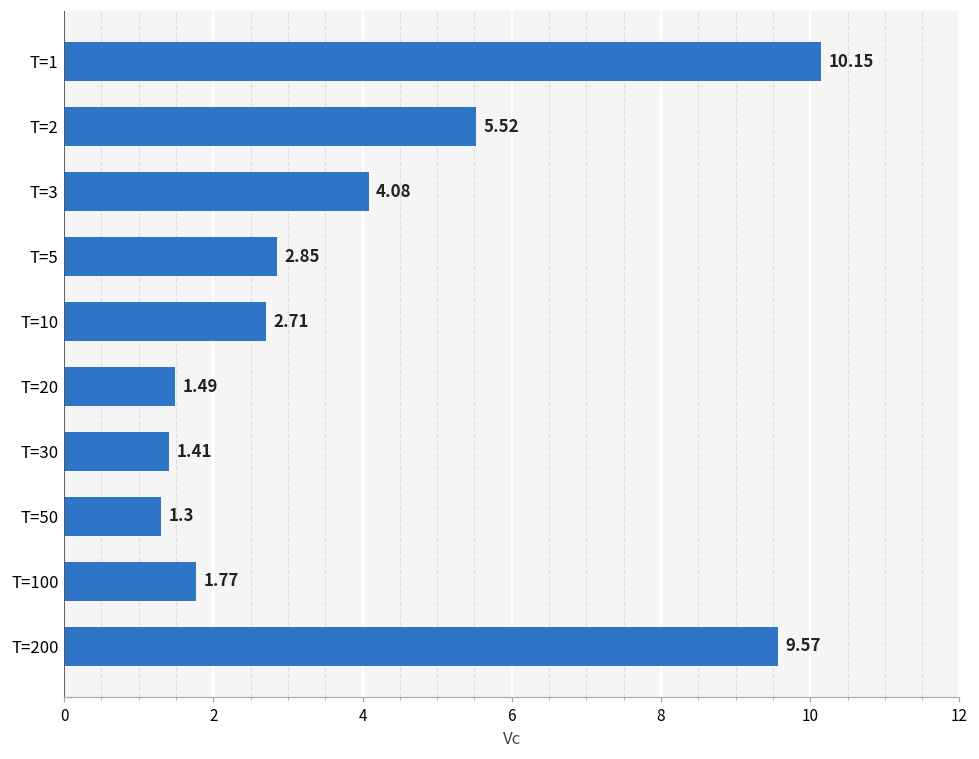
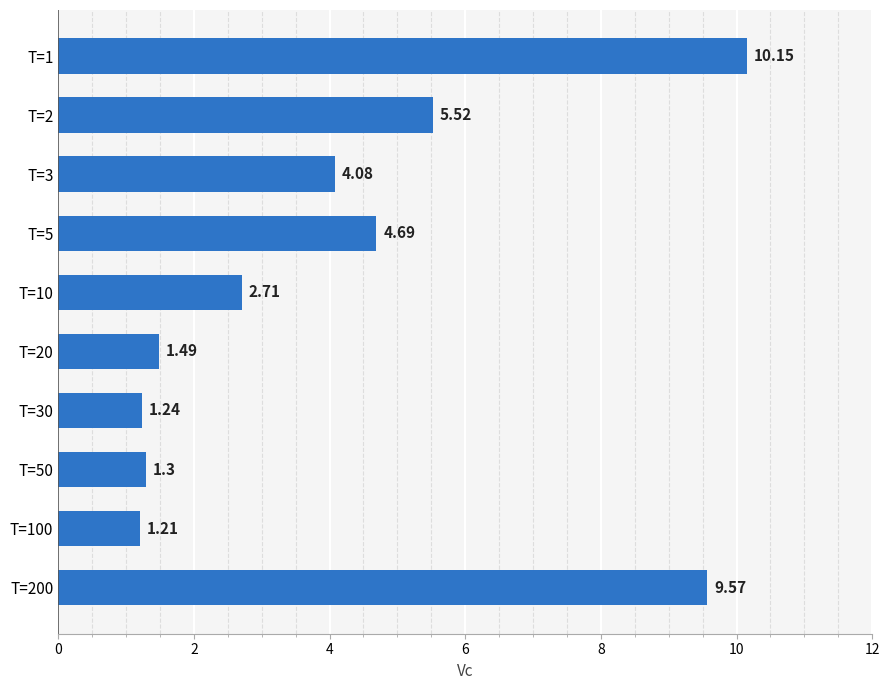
T=5: 2.85 -> 4.69
T=30: 1.41 -> 1.24
T=100: 1.77 -> 1.21
